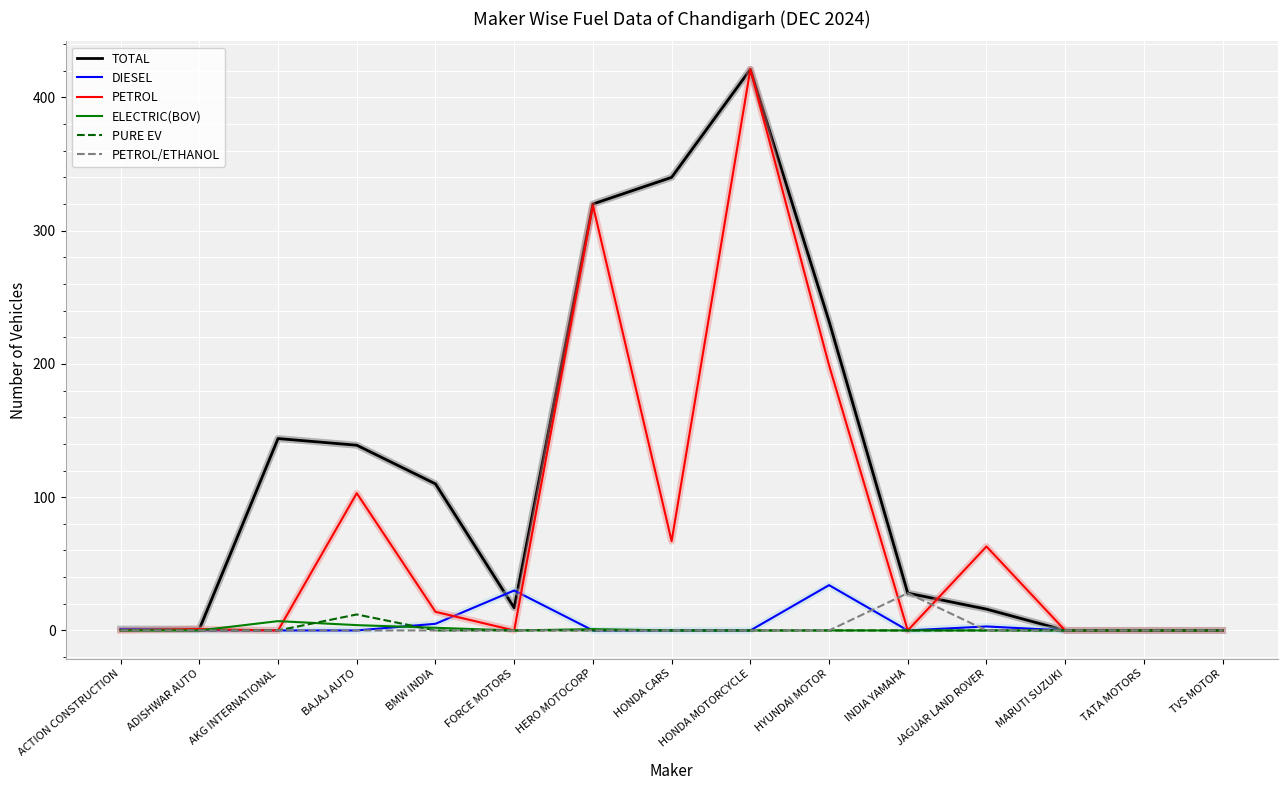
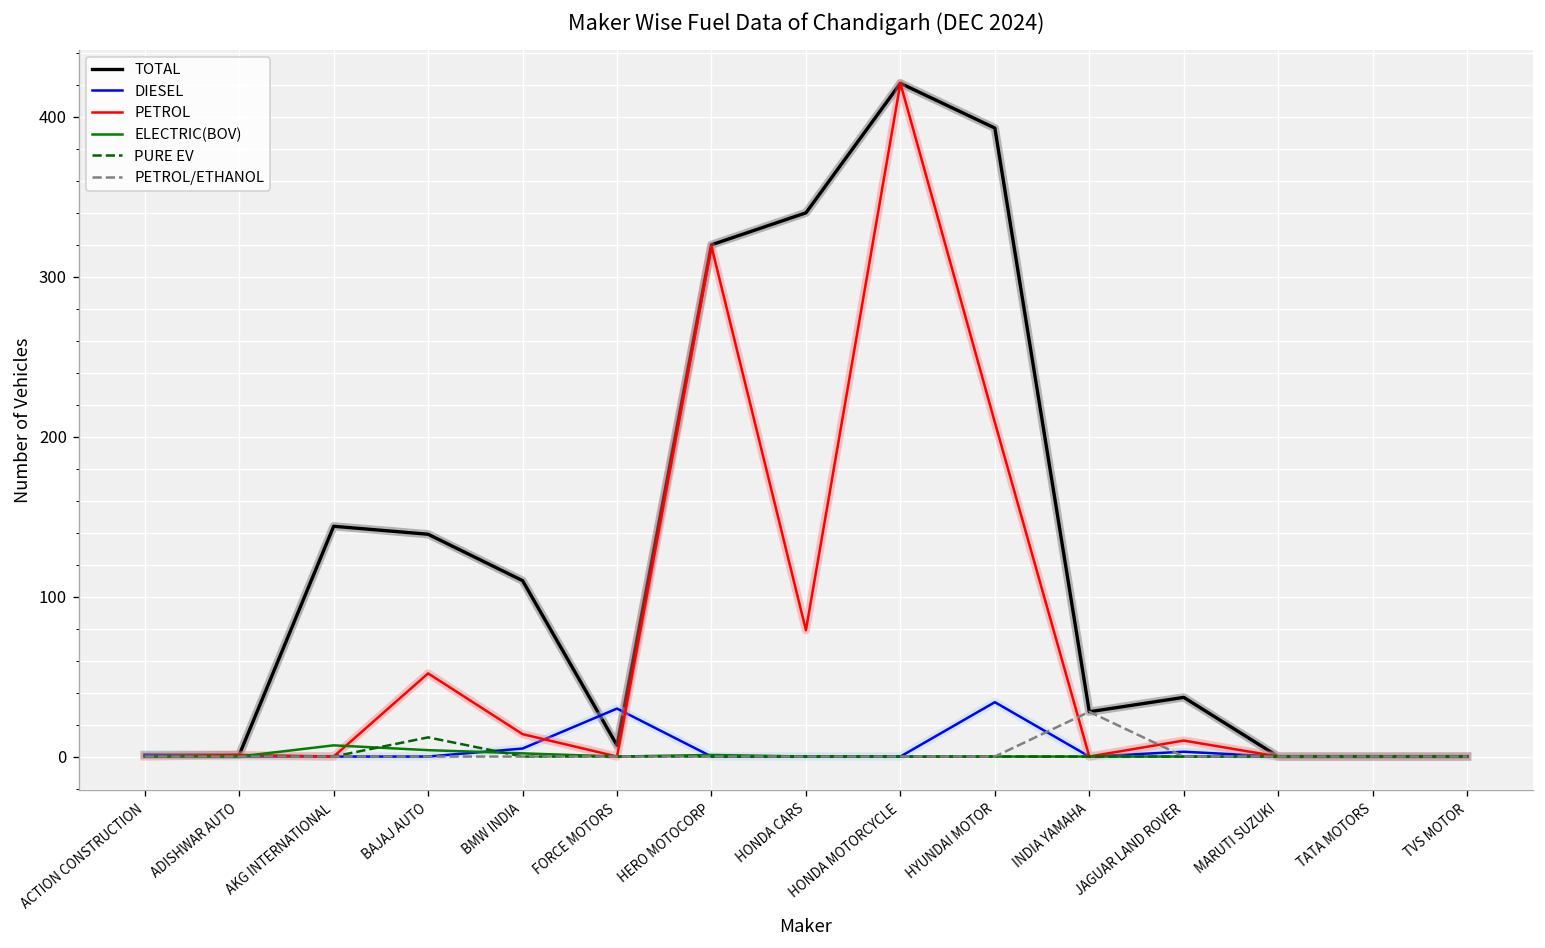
PETROL, BAJAJ AUTO: 103 -> 52
TOTAL, FORCE MOTORS: 17 -> 7
PETROL, HONDA CARS: 67 -> 79
TOTAL, HYUNDAI MOTOR: 232 -> 393
PETROL, HYUNDAI MOTOR: 199 -> 209
TOTAL, JAGUAR LAND ROVER: 16 -> 37
PETROL, JAGUAR LAND ROVER: 63 -> 10
